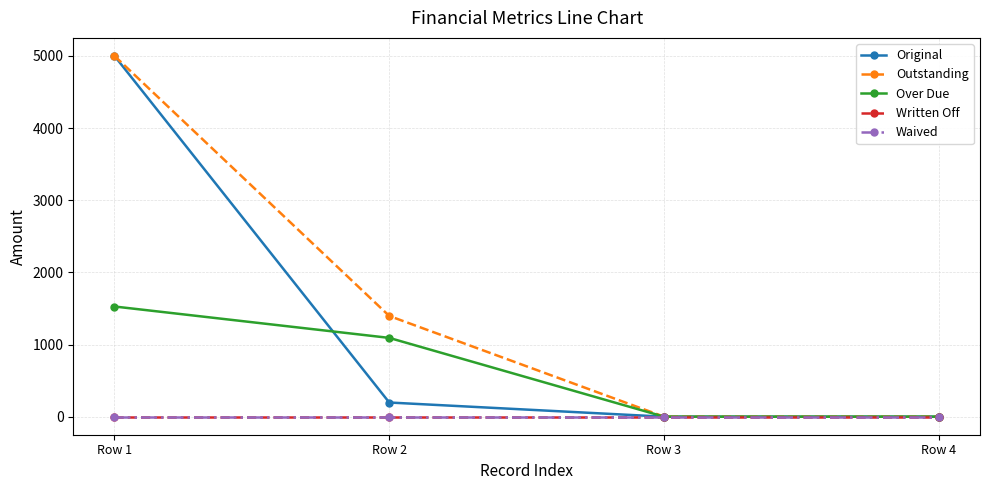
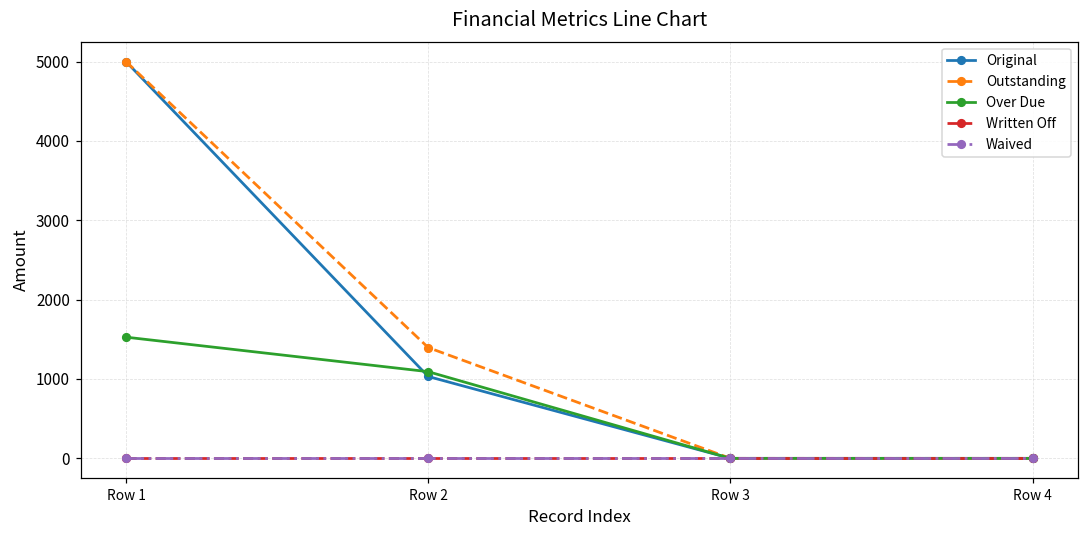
Original, Row 2: 200 -> 1000
